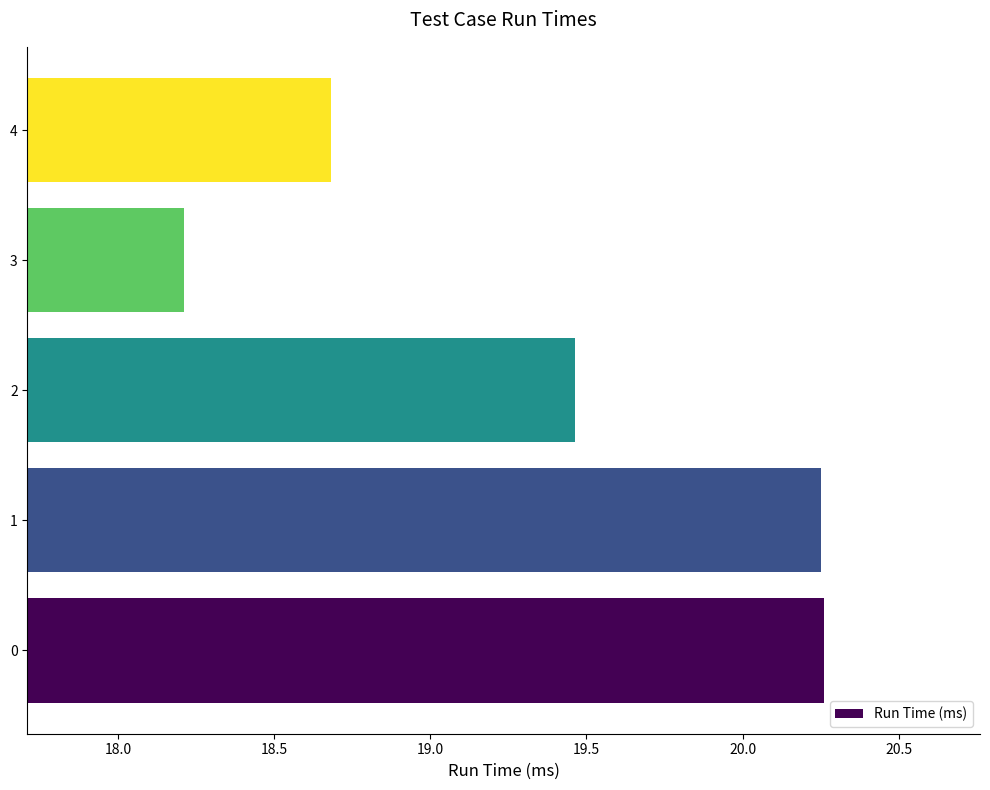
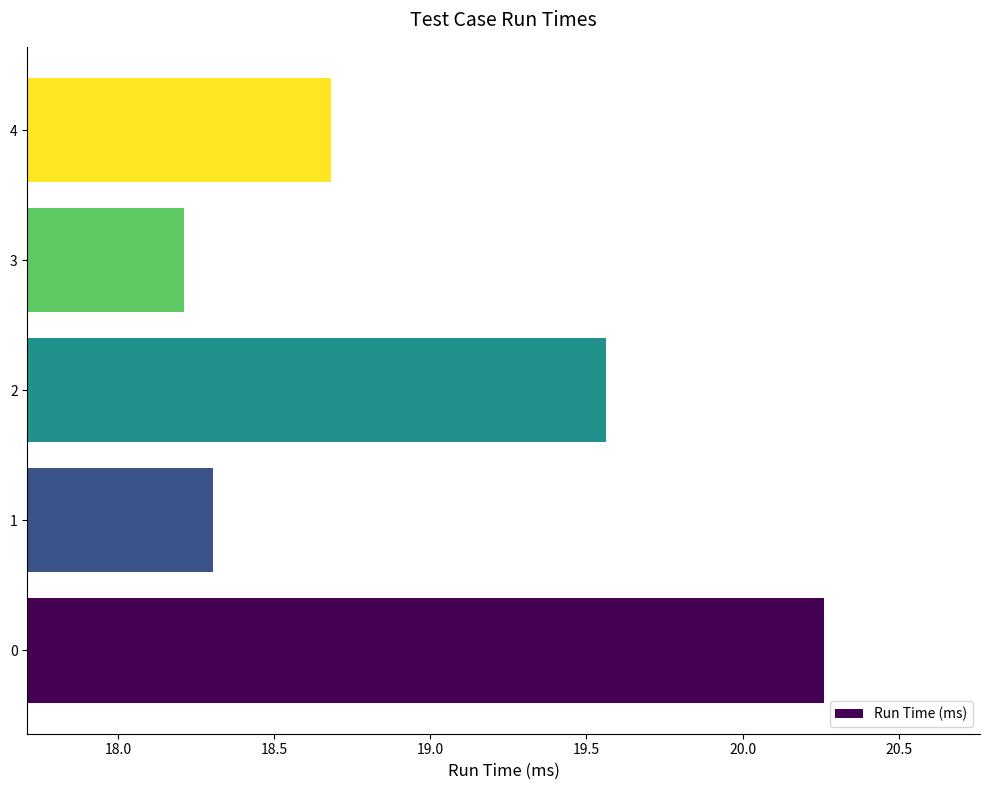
2: 19.46 -> 19.56
1: 20.25 -> 18.30
